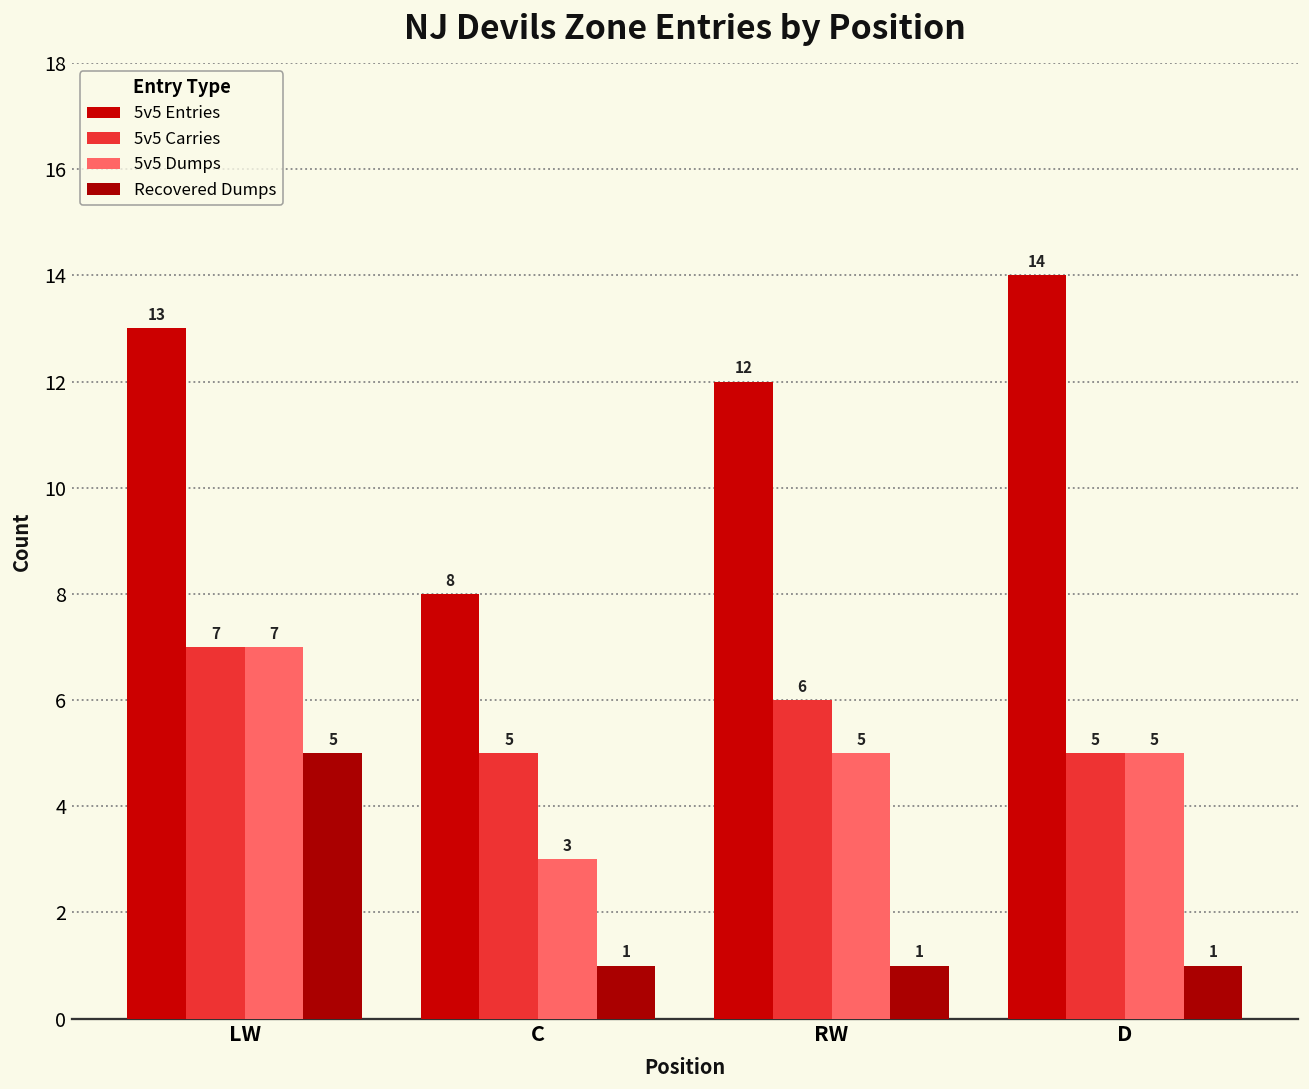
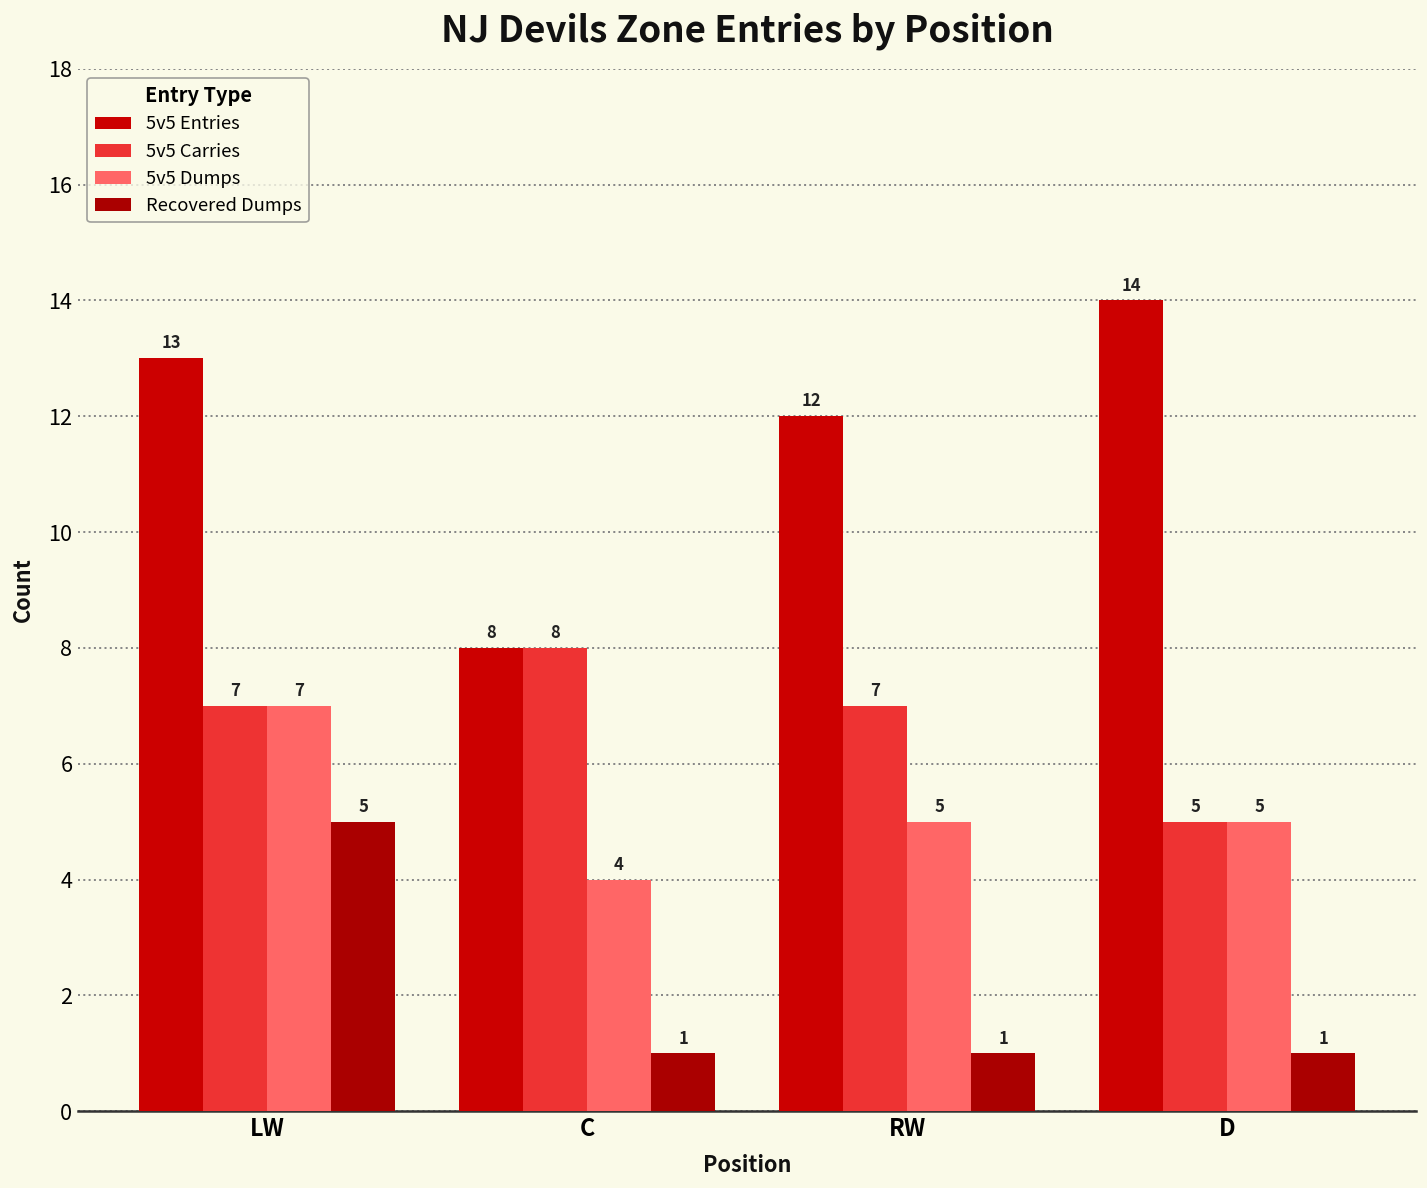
5v5 Carries, C: 5 -> 8
5v5 Dumps, C: 3 -> 4
5v5 Carries, RW: 6 -> 7
